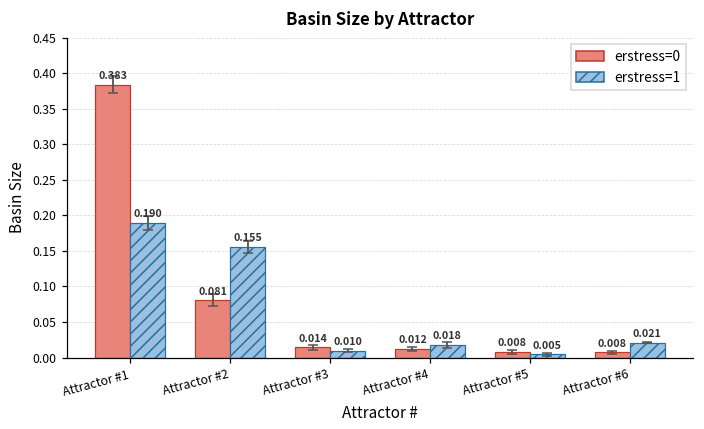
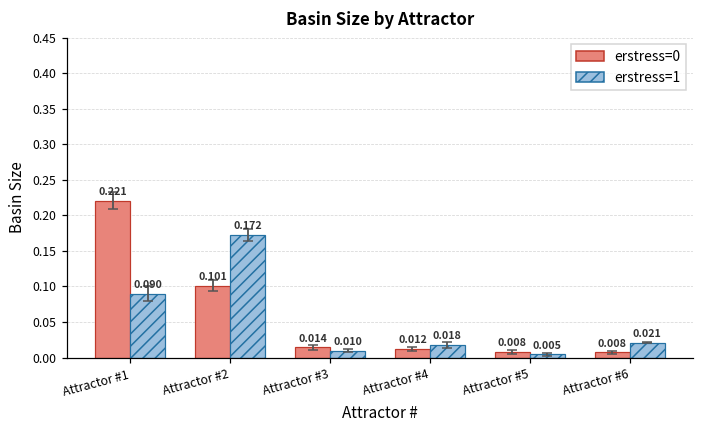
erstress=0, Attractor #1: 0.383 -> 0.221
erstress=1, Attractor #1: 0.190 -> 0.090
erstress=0, Attractor #2: 0.081 -> 0.101
erstress=1, Attractor #2: 0.155 -> 0.172
